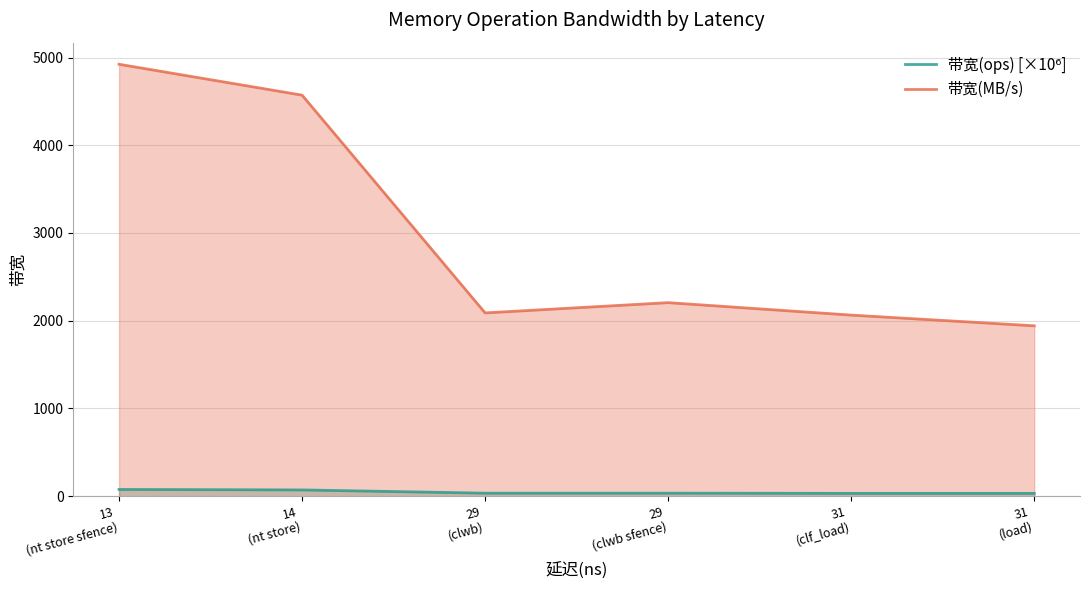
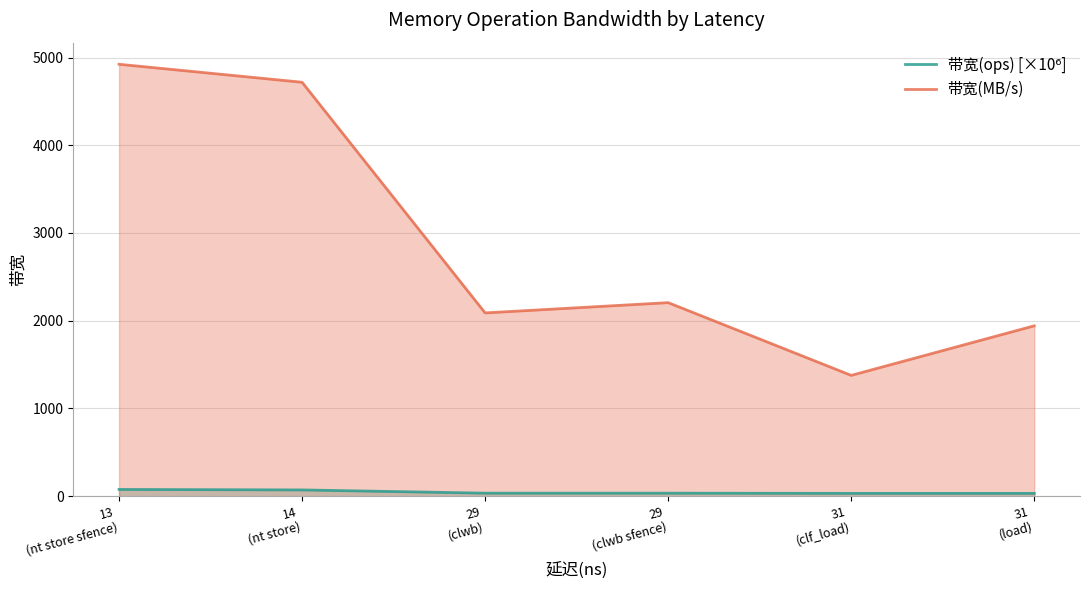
带宽(MB/s), 14 (nt store): 4600 -> 4700
带宽(MB/s), 31 (clf_load): 2100 -> 1400
